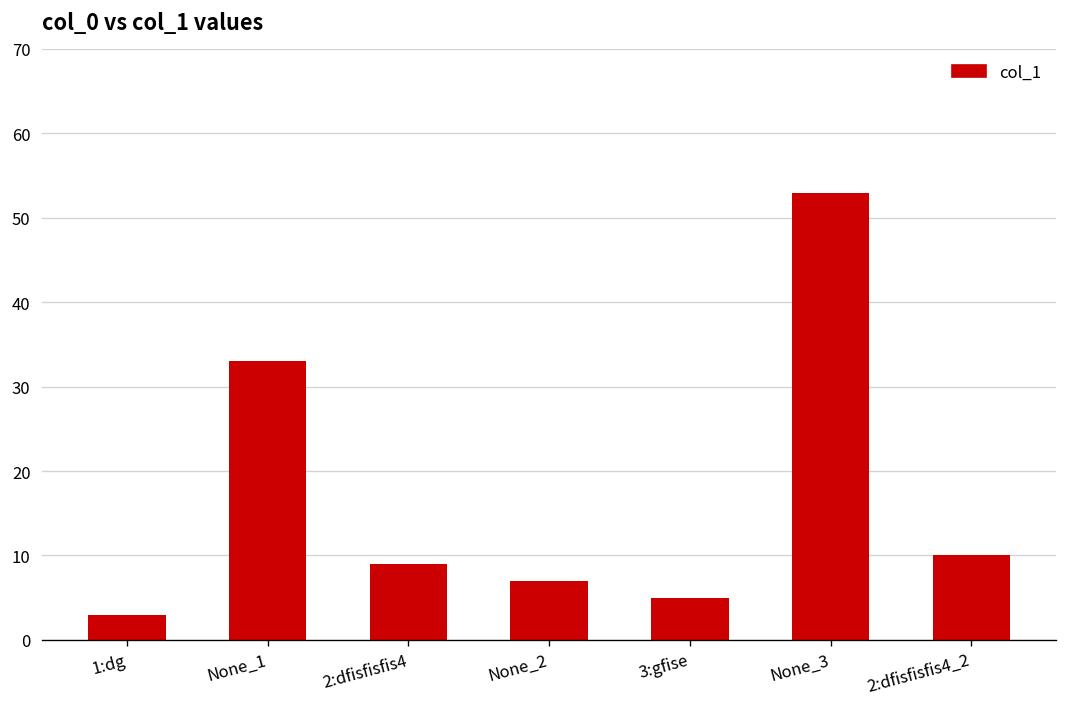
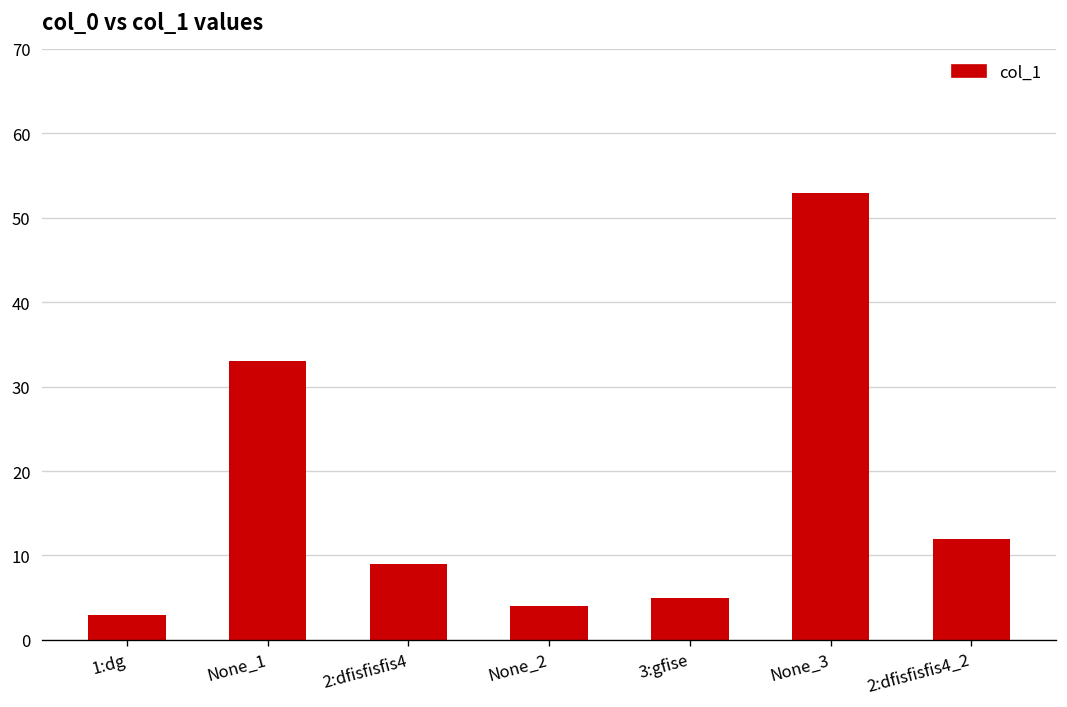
None_2: 7 -> 4
2:dfisfisfis4_2: 10 -> 12
